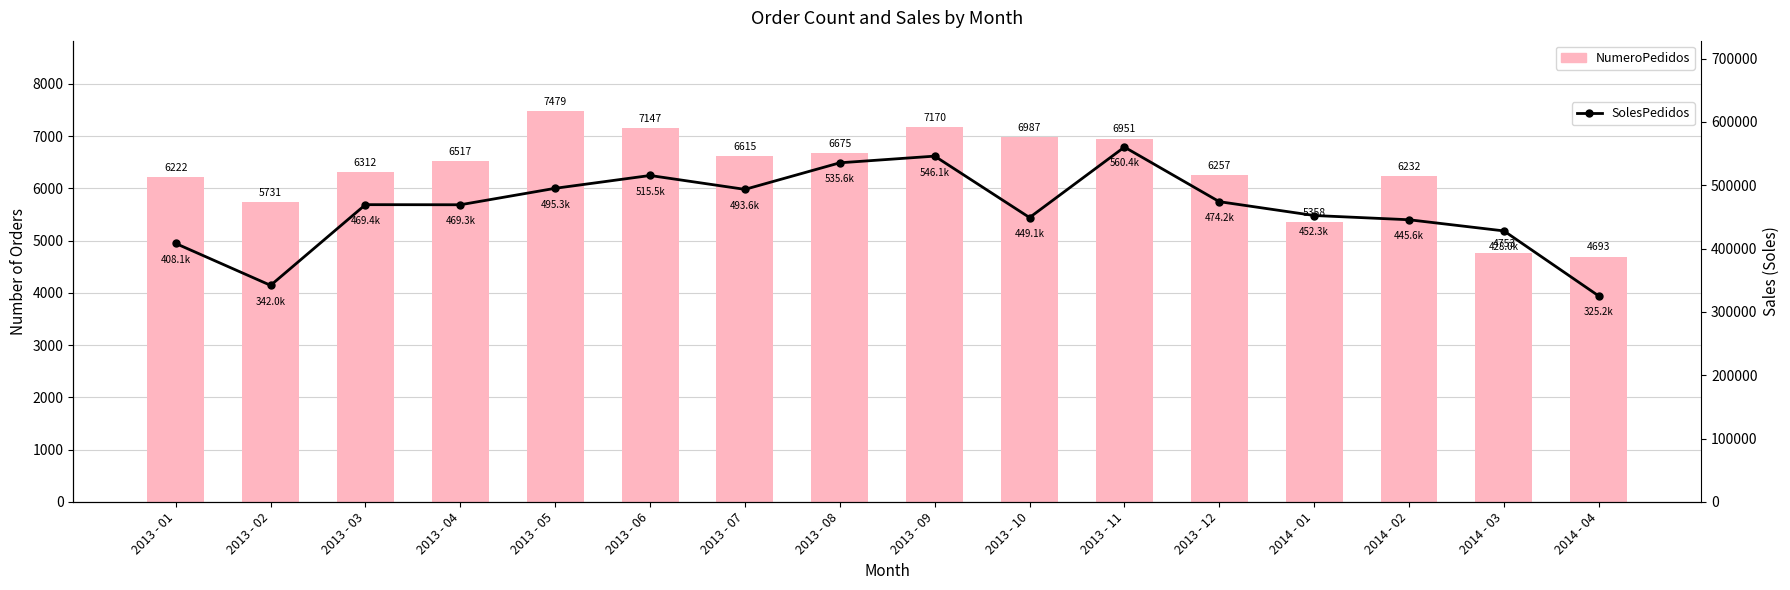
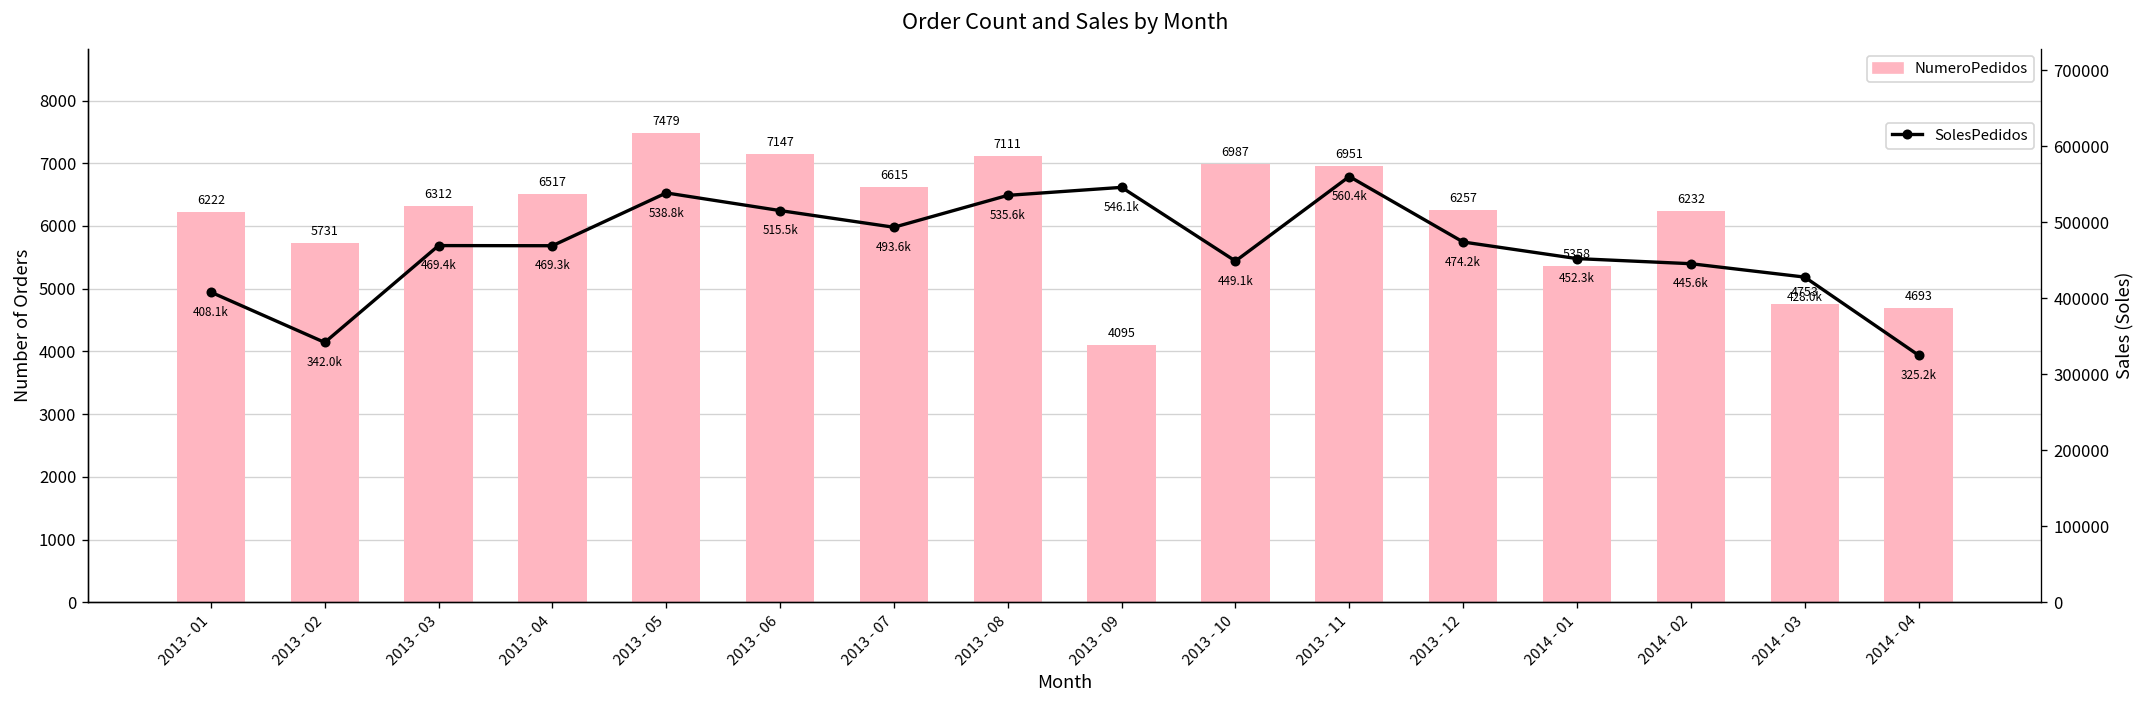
NumeroPedidos, 2013 - 08: 6675 -> 7111
NumeroPedidos, 2013 - 09: 7170 -> 4095
SolesPedidos, 2013 - 05: 495.3k -> 538.8k
